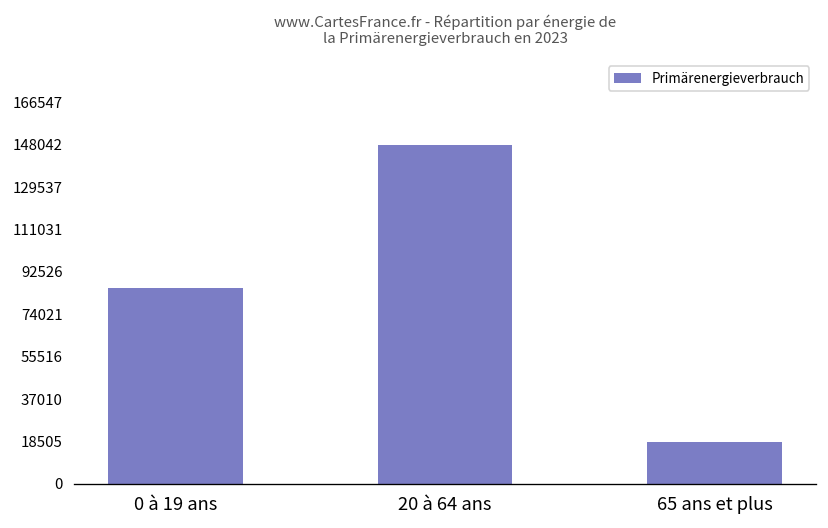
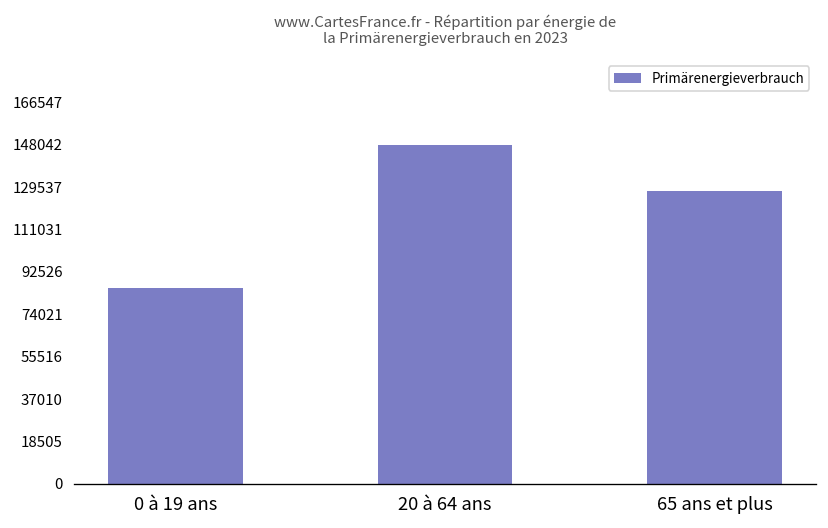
65 ans et plus: 18000 -> 128000
